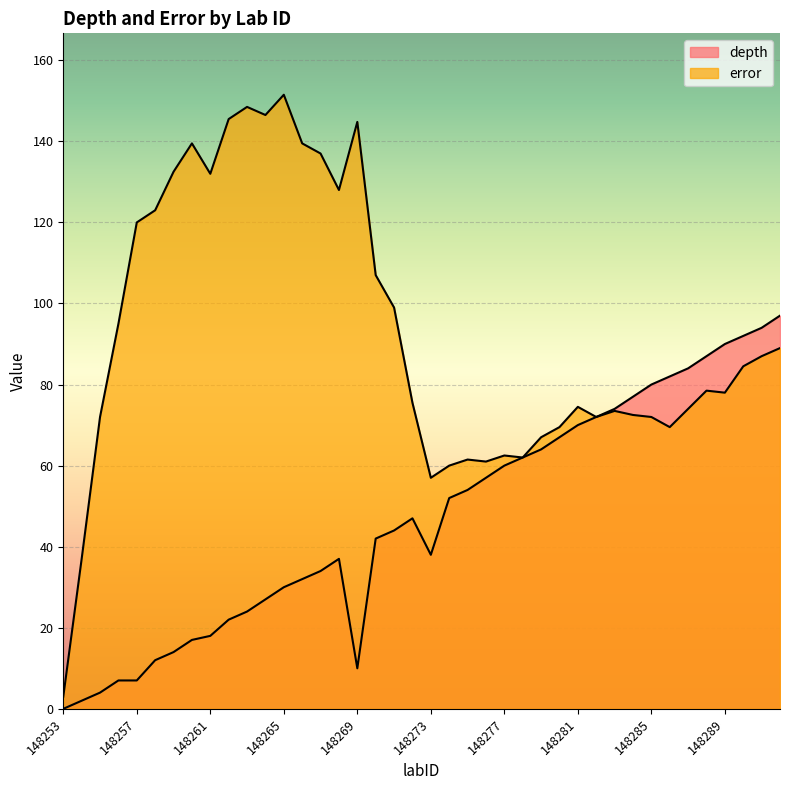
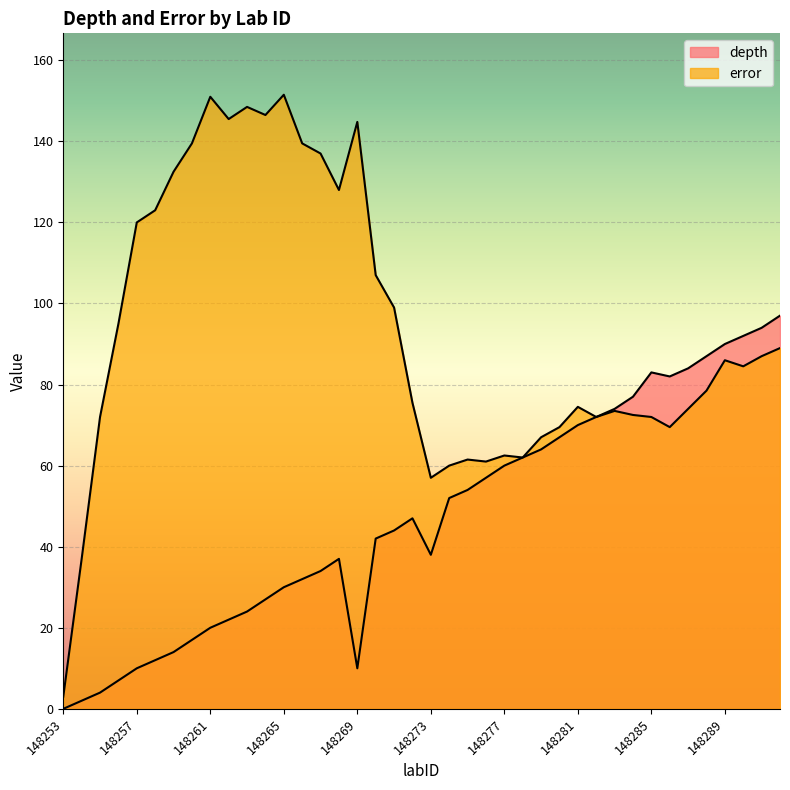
depth, 148257: 7 -> 10
depth, 148261: 18 -> 20
error, 148261: 132 -> 151
depth, 148285: 80 -> 83
error, 148289: 78 -> 86
